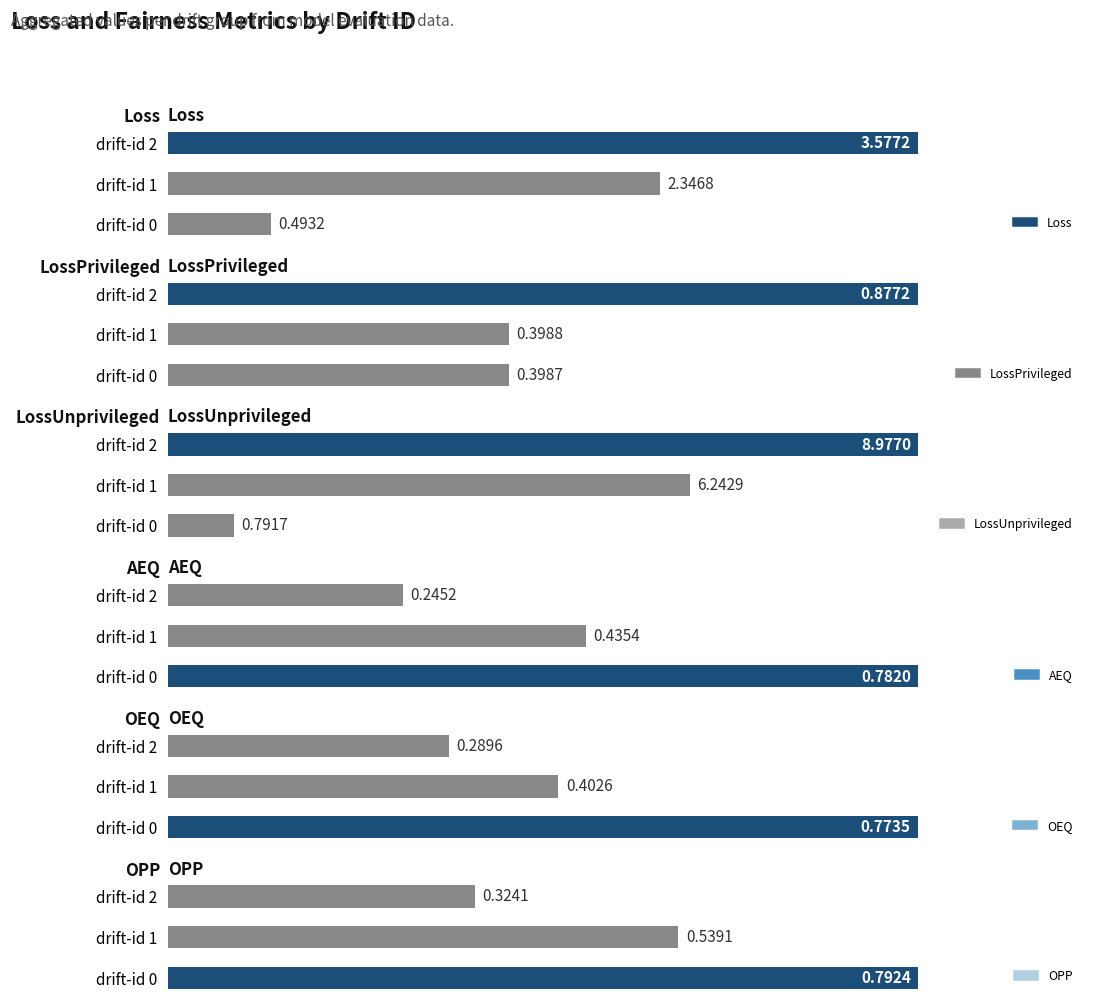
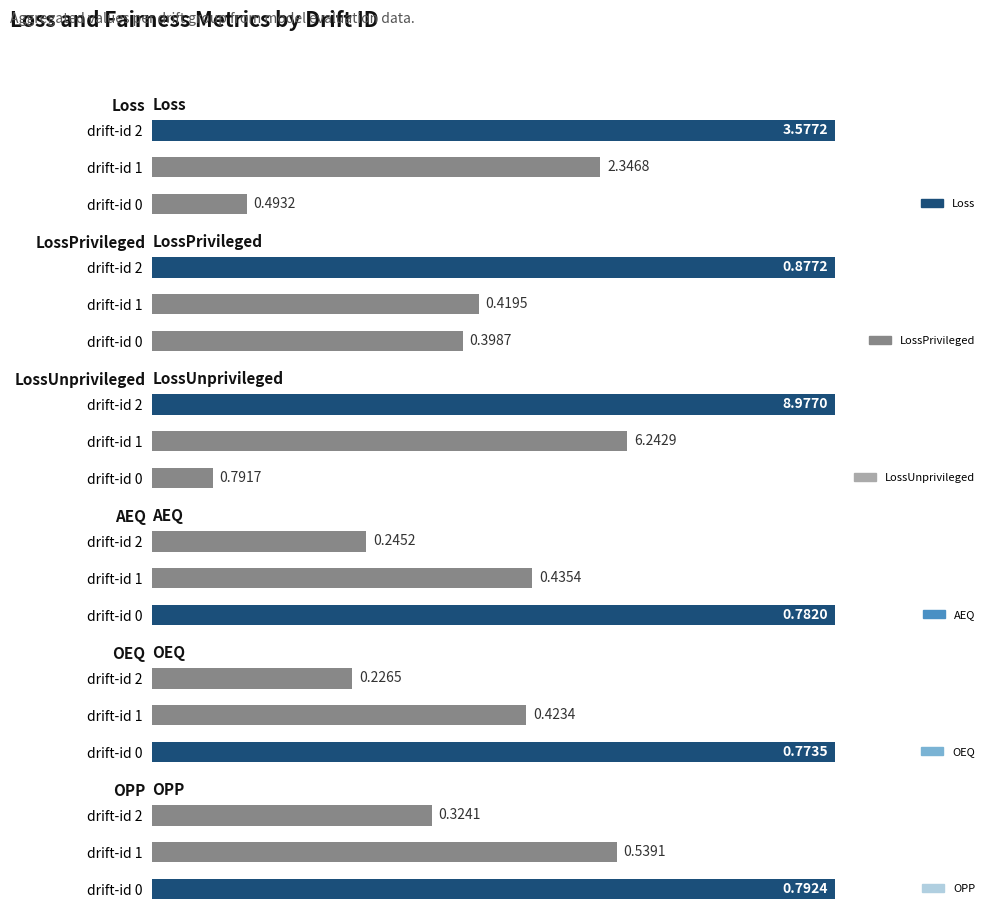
LossPrivileged, drift-id 1: 0.3988 -> 0.4195
OEQ, drift-id 2: 0.2896 -> 0.2265
OEQ, drift-id 1: 0.4026 -> 0.4234
